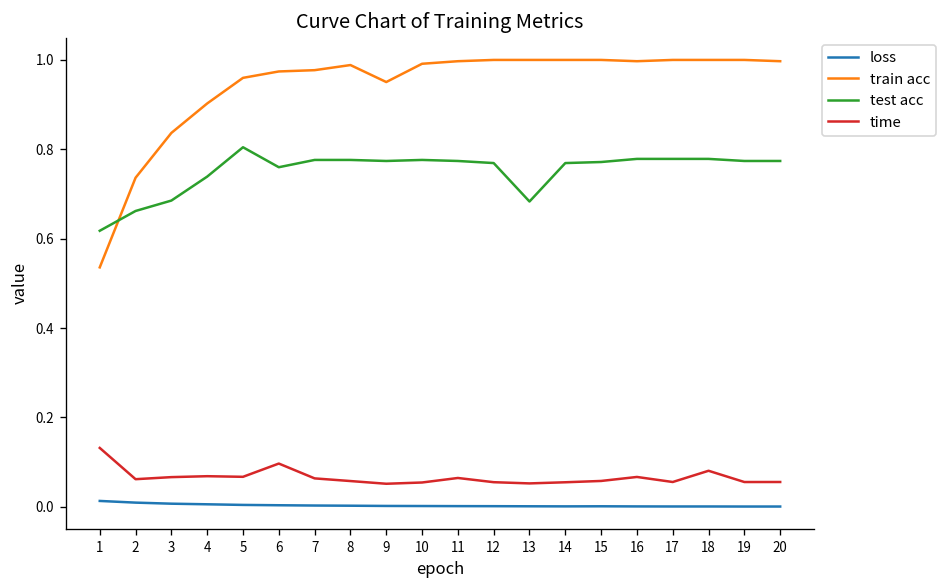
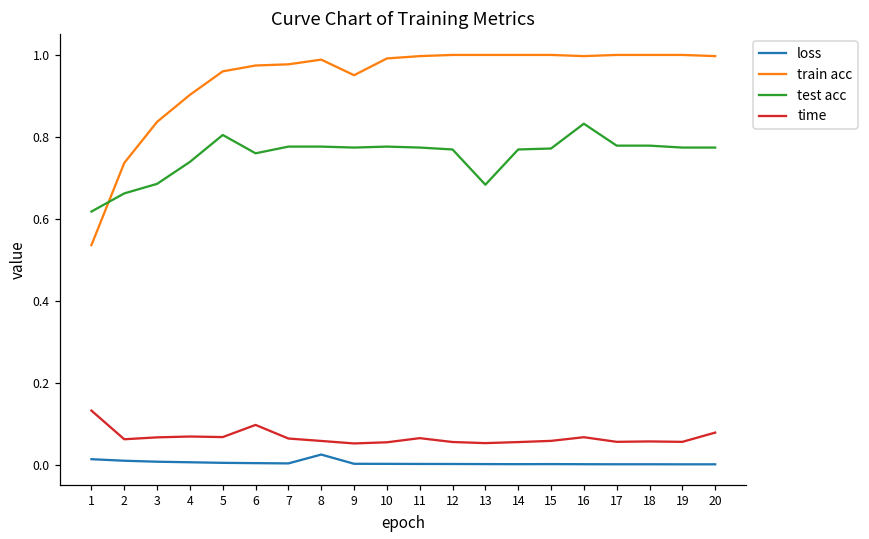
loss, 8: 0.00 -> 0.02
test acc, 16: 0.78 -> 0.83
time, 18: 0.08 -> 0.06
time, 20: 0.06 -> 0.08
